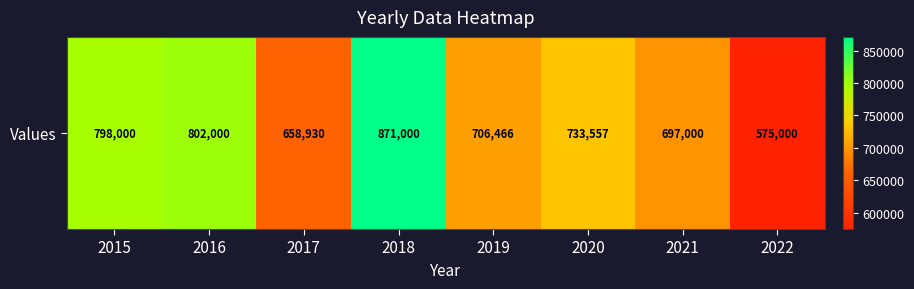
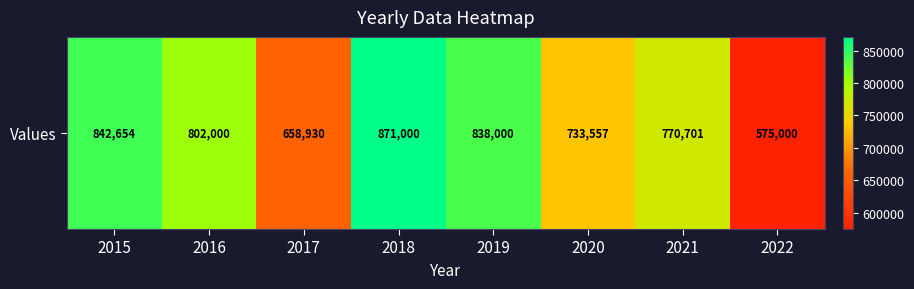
Values, 2015: 798,000 -> 842,654
Values, 2019: 706,466 -> 838,000
Values, 2021: 697,000 -> 770,701
